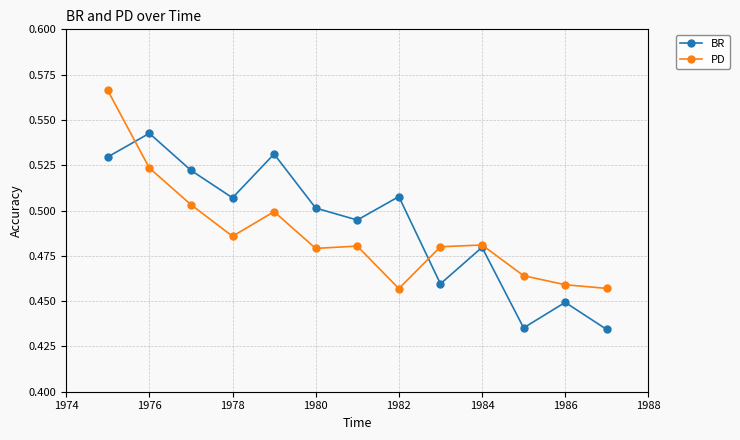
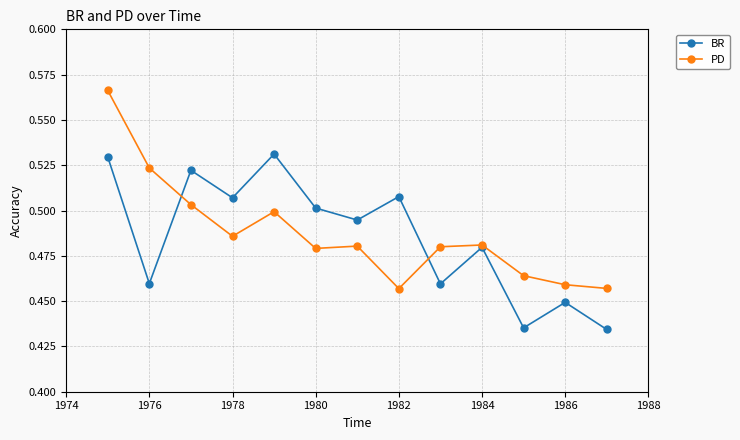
BR, 1976: 0.543 -> 0.460
